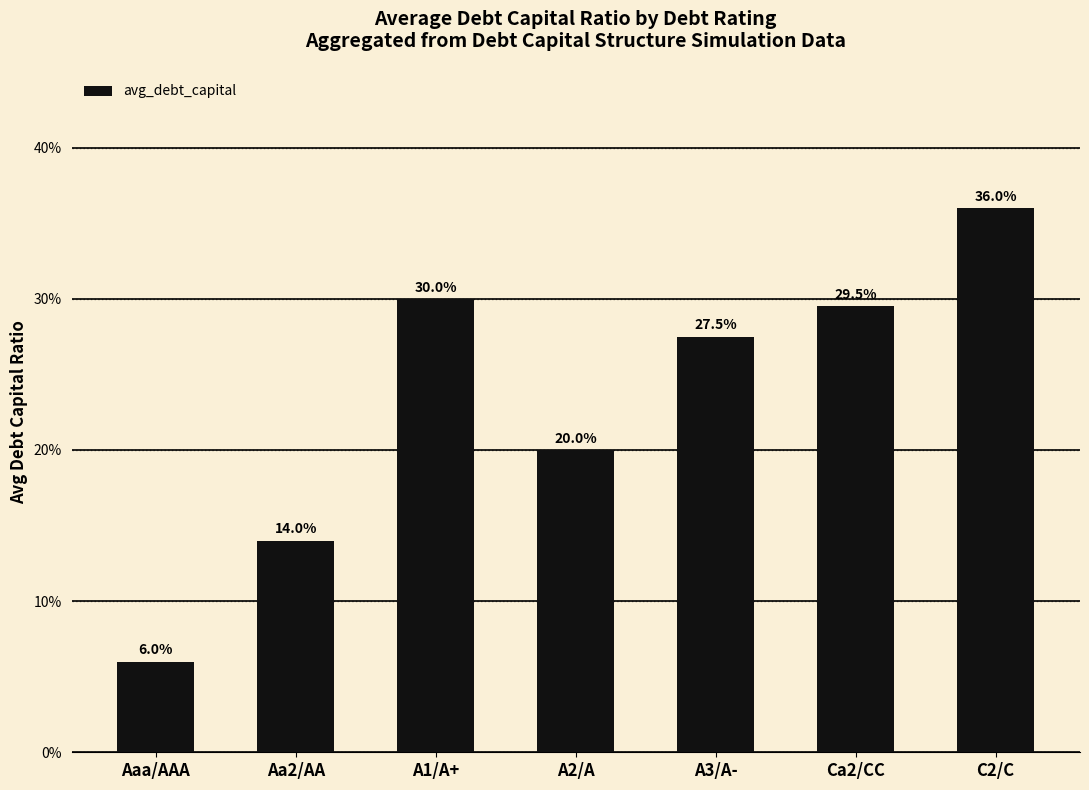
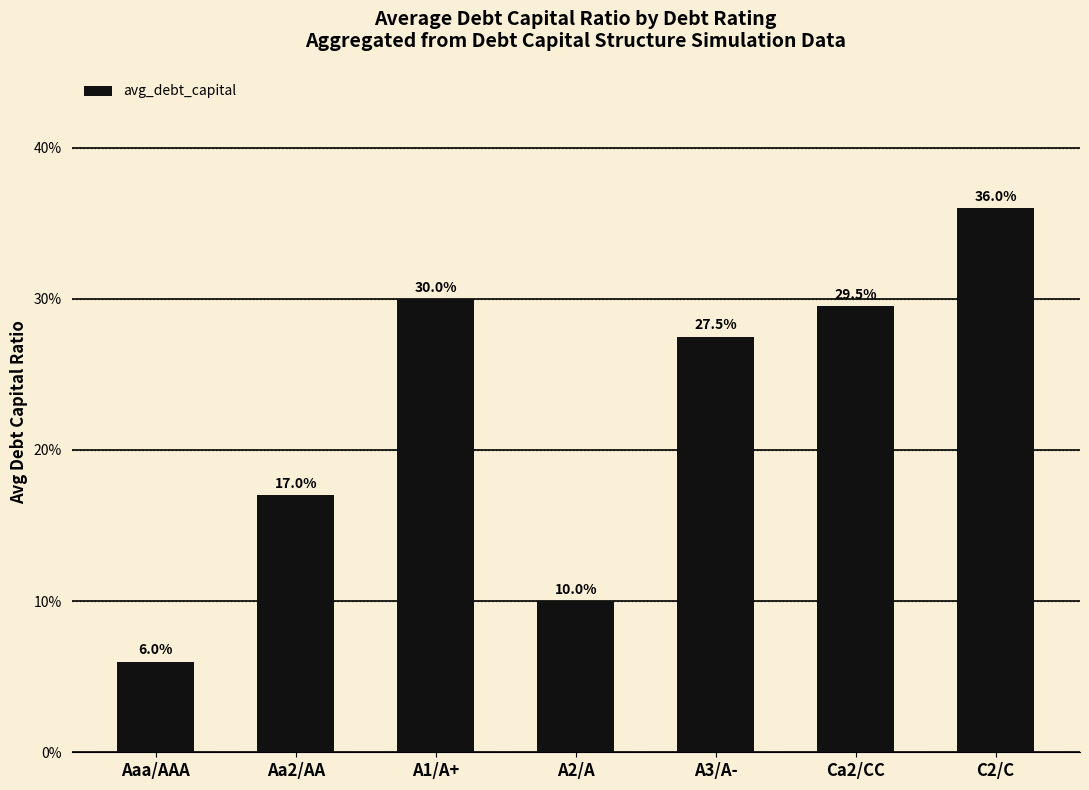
Aa2/AA: 14.0% -> 17.0%
A2/A: 20.0% -> 10.0%
